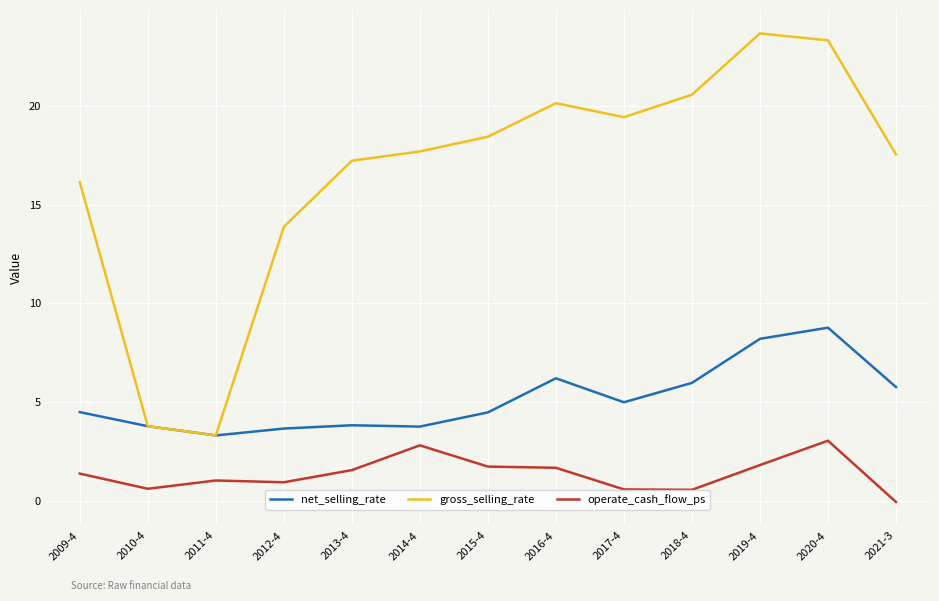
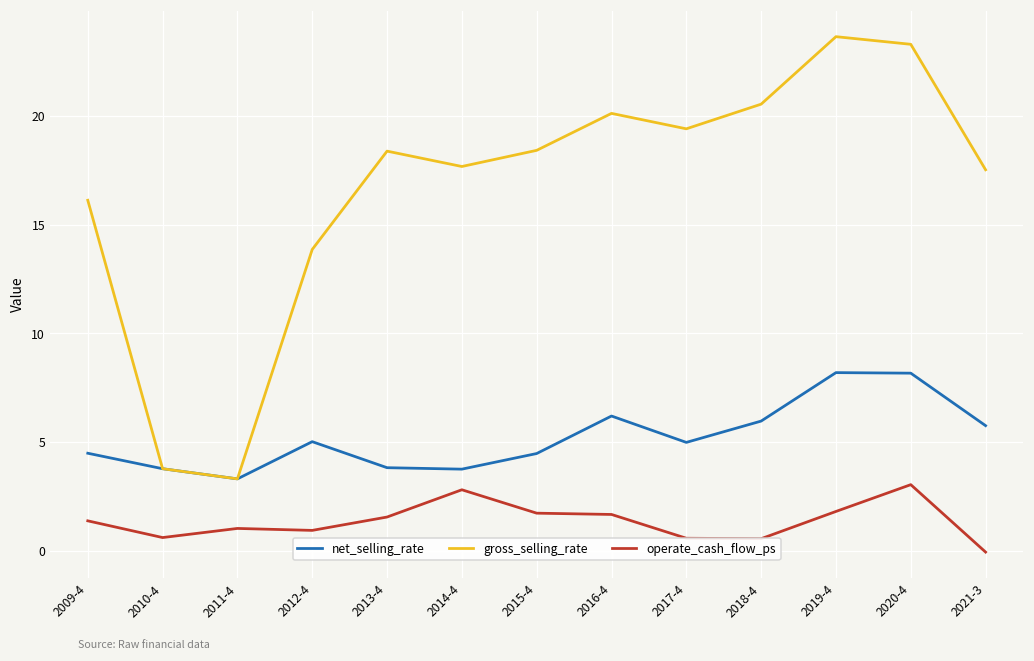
net_selling_rate, 2012-4: 3.7 -> 5.0
gross_selling_rate, 2013-4: 17.2 -> 18.4
net_selling_rate, 2020-4: 8.8 -> 8.2
